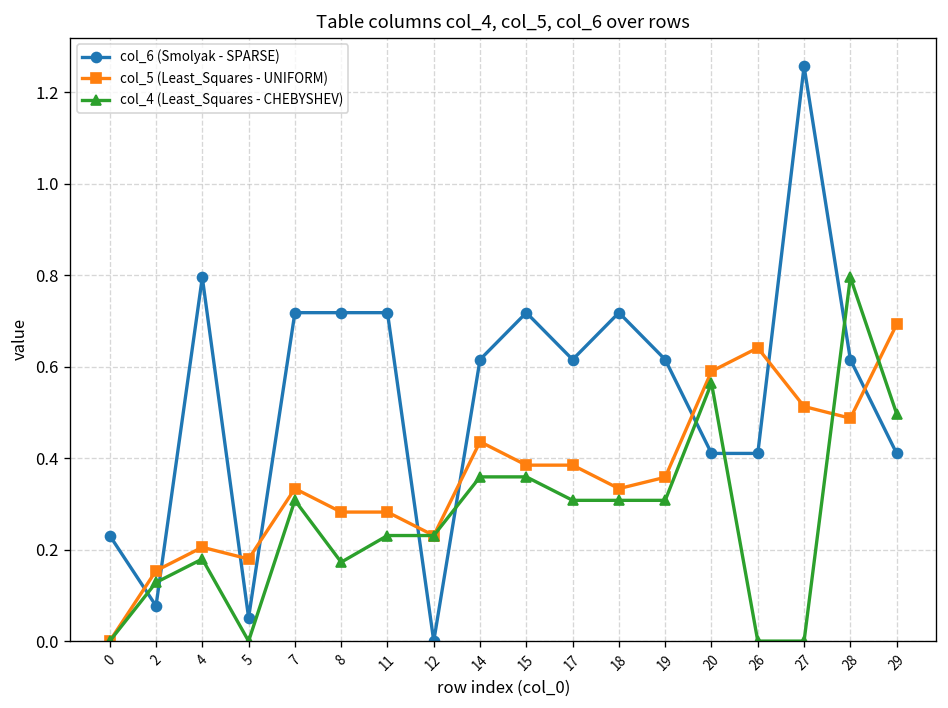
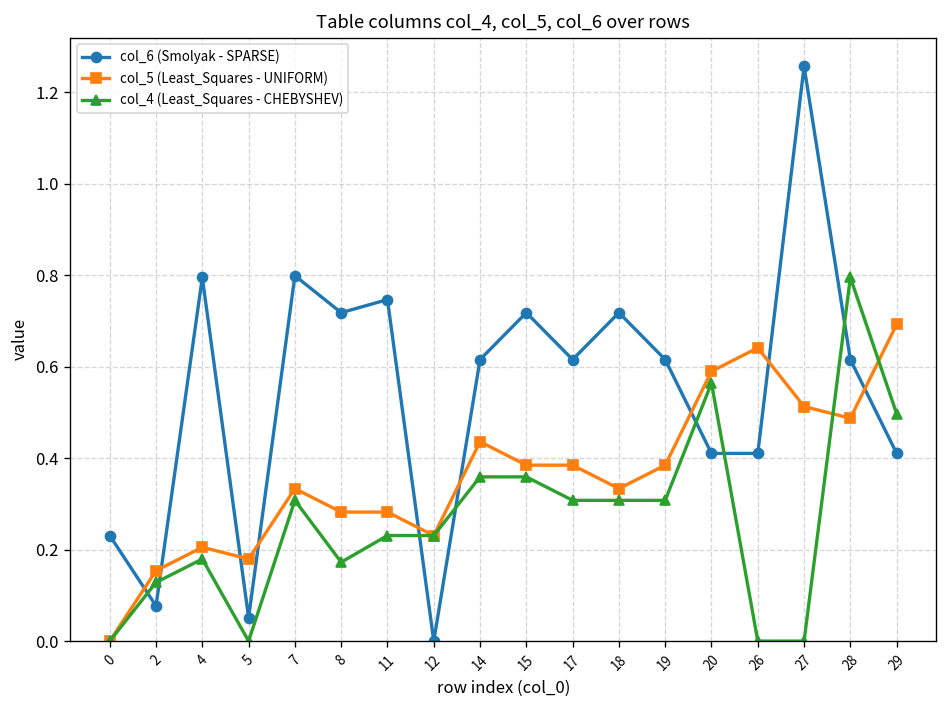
col_6 (Smolyak - SPARSE), 7: 0.72 -> 0.80
col_6 (Smolyak - SPARSE), 11: 0.72 -> 0.75
col_5 (Least_Squares - UNIFORM), 19: 0.36 -> 0.38
